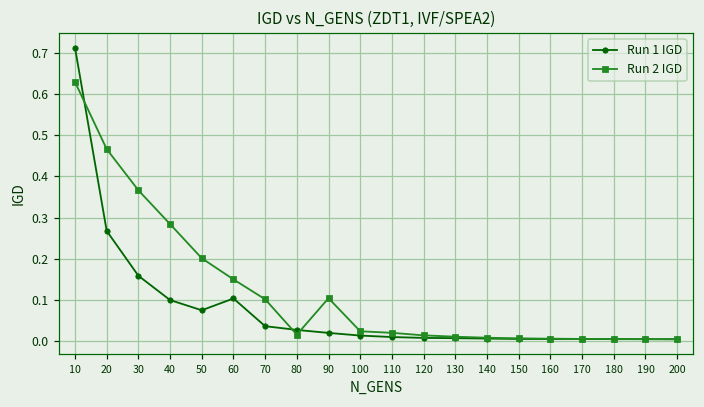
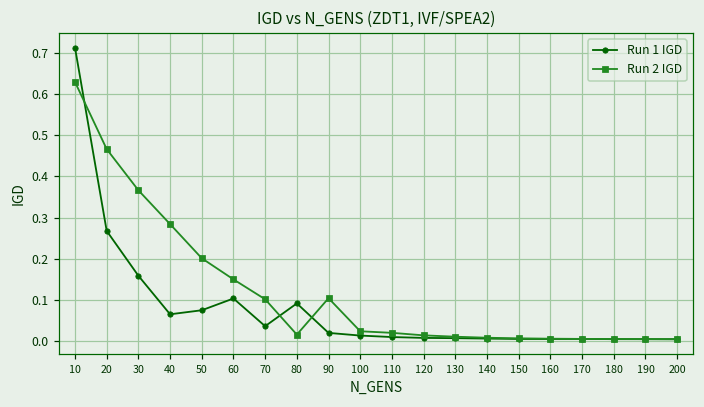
Run 1 IGD, 40: 0.10 -> 0.07
Run 1 IGD, 80: 0.03 -> 0.09
